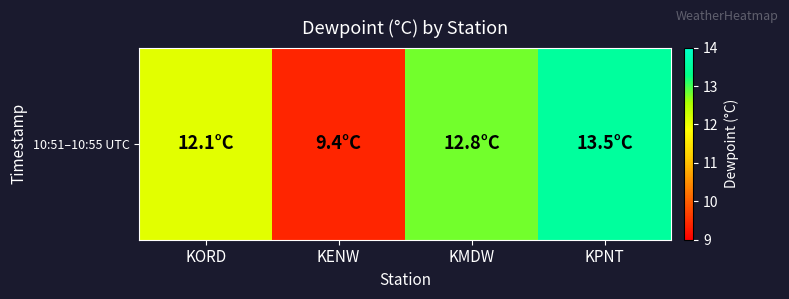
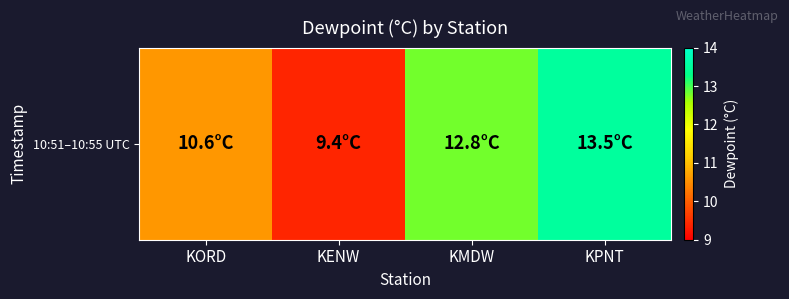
10:51–10:55 UTC, KORD: 12.1°C -> 10.6°C
